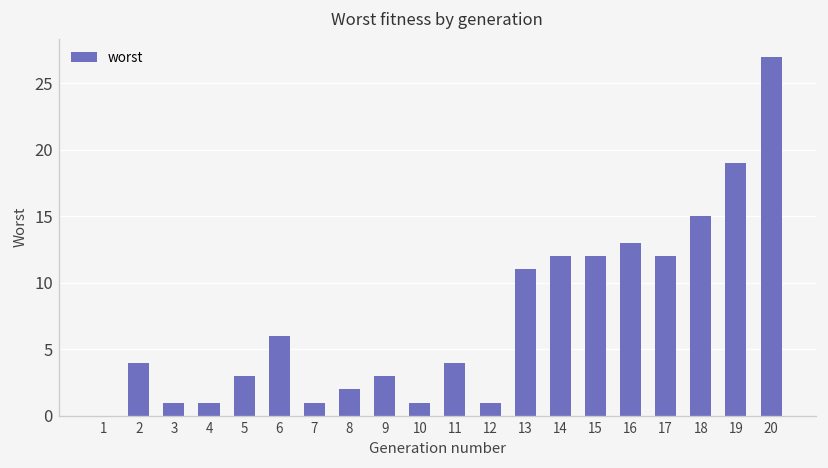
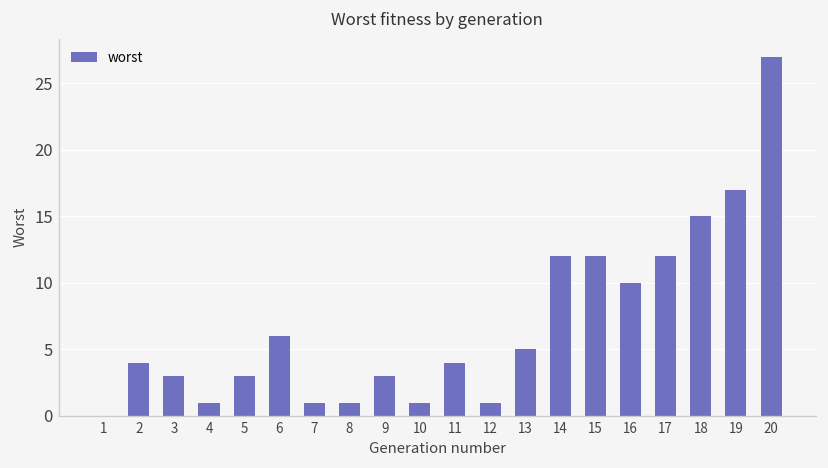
3: 1 -> 3
8: 2 -> 1
13: 11 -> 5
16: 13 -> 10
19: 19 -> 17
